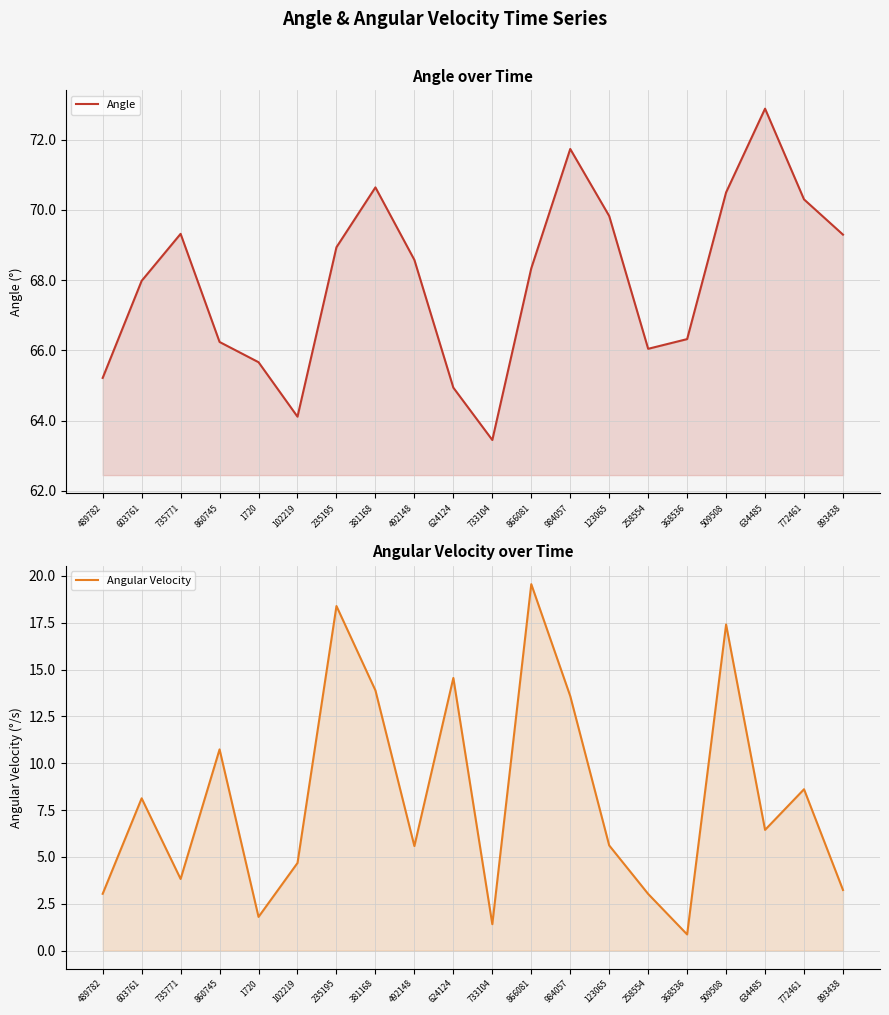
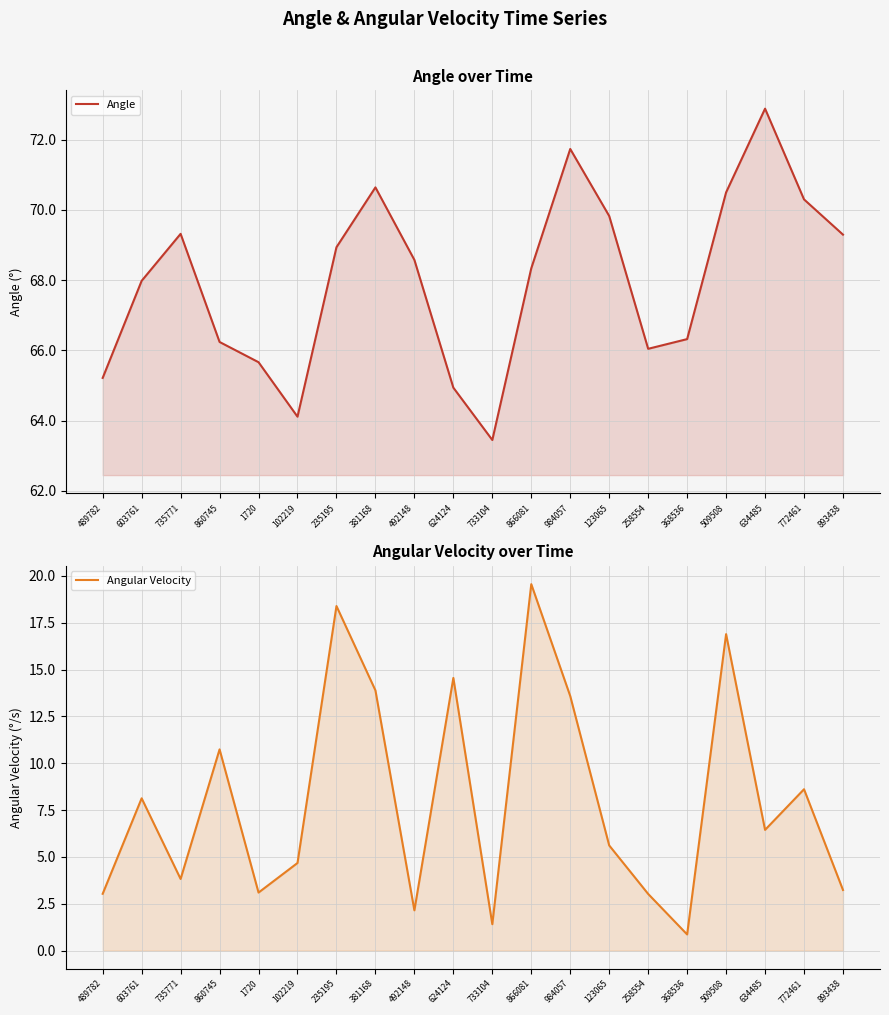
Angular Velocity over Time, 1720: 1.8 -> 3.1
Angular Velocity over Time, 492148: 5.6 -> 2.1
Angular Velocity over Time, 509508: 17.4 -> 16.9
